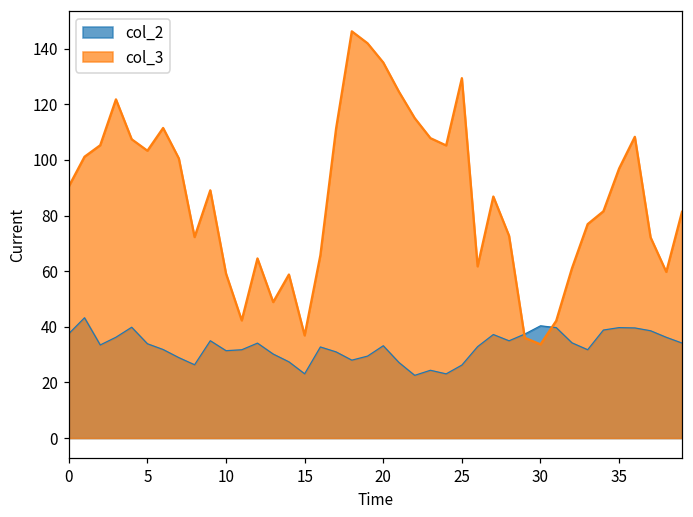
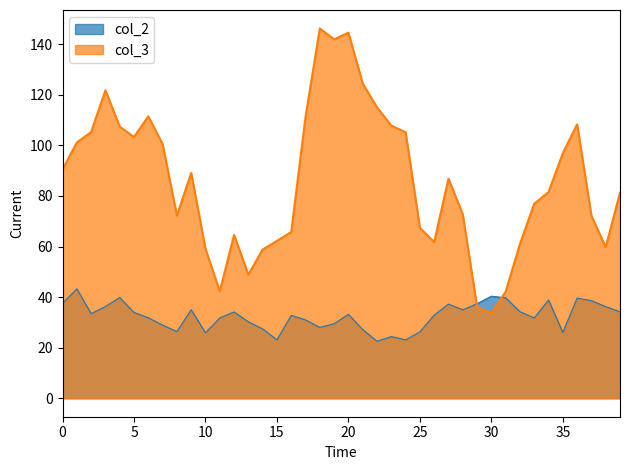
col_2, 10: 31 -> 26
col_3, 15: 37 -> 62
col_3, 20: 135 -> 145
col_3, 25: 129 -> 67
col_2, 35: 40 -> 26
